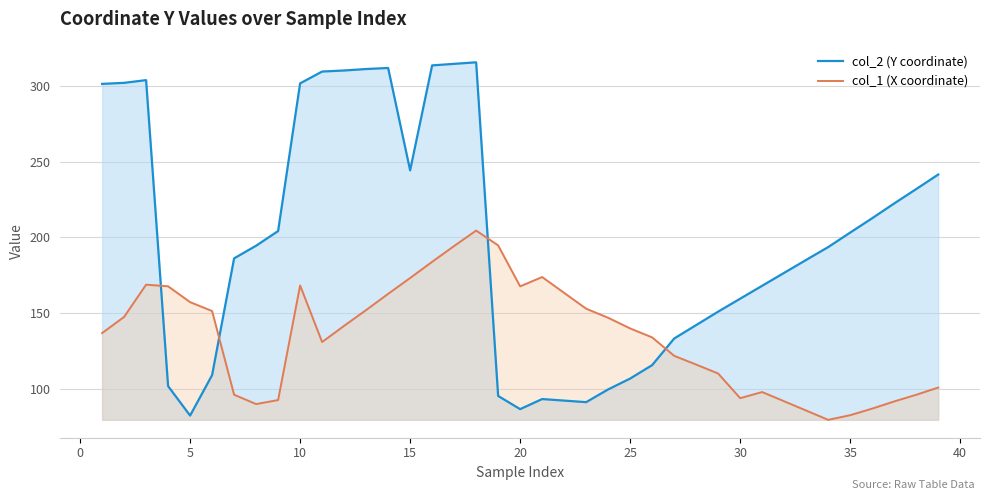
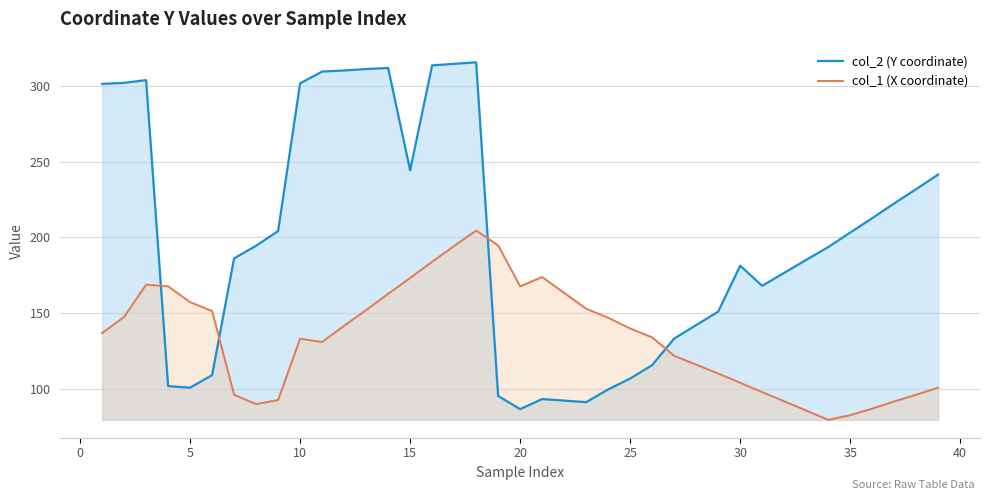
col_2 (Y coordinate), 5: 82 -> 101
col_1 (X coordinate), 10: 168 -> 133
col_2 (Y coordinate), 30: 160 -> 181
col_1 (X coordinate), 30: 94 -> 104
